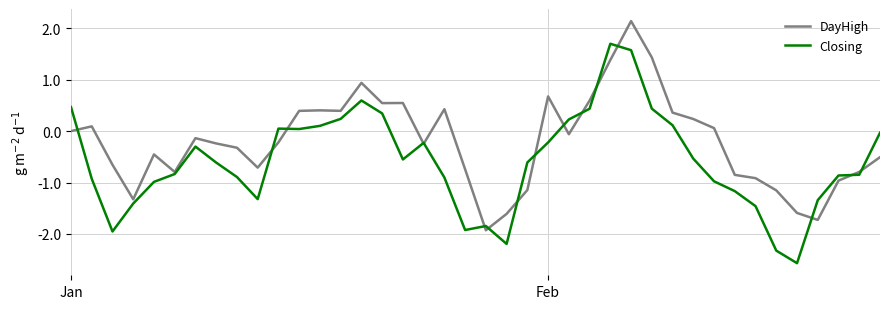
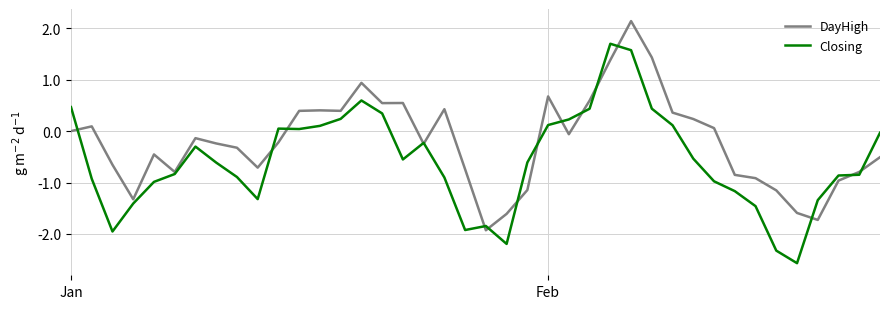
Closing, Feb: -0.2 -> 0.1
